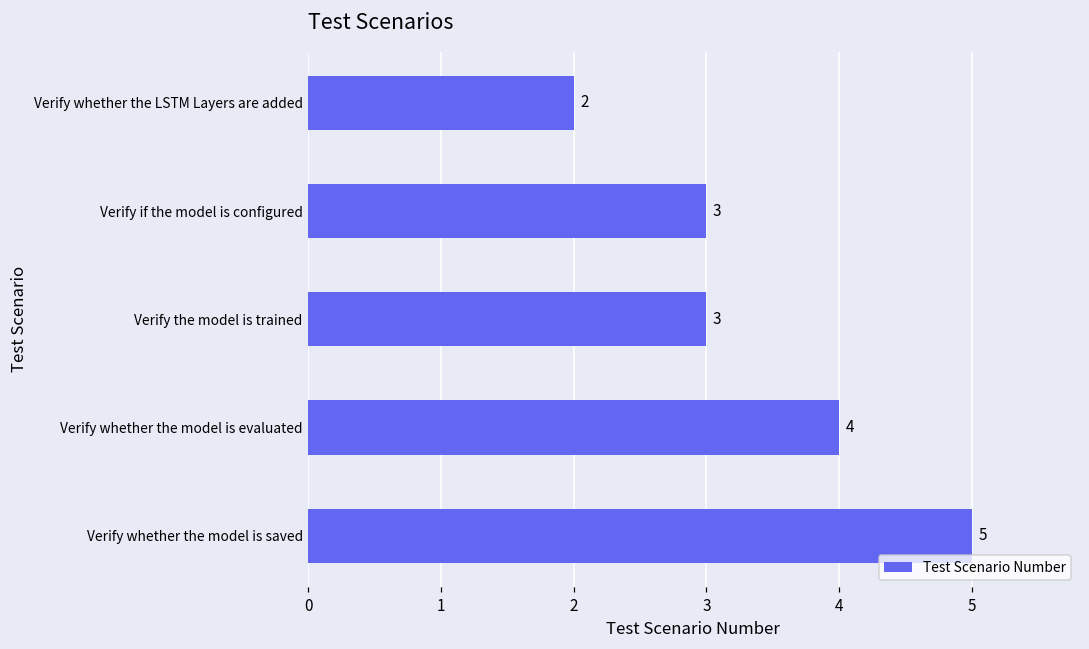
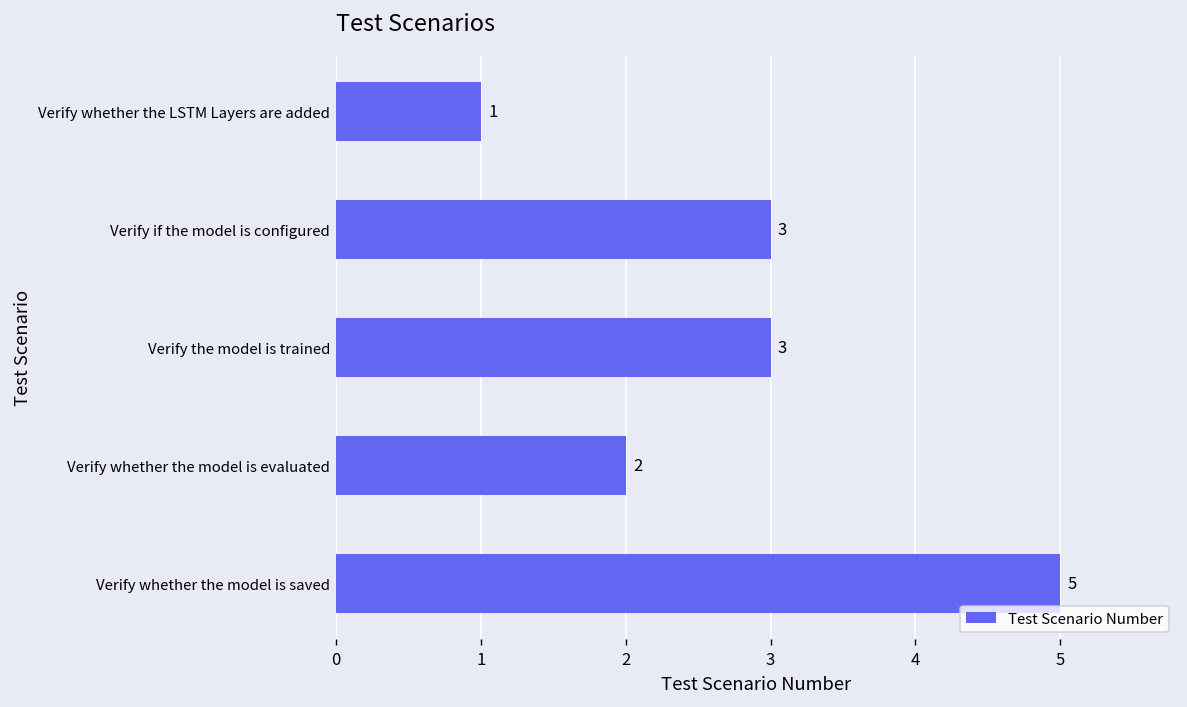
Verify whether the LSTM Layers are added: 2 -> 1
Verify whether the model is evaluated: 4 -> 2
